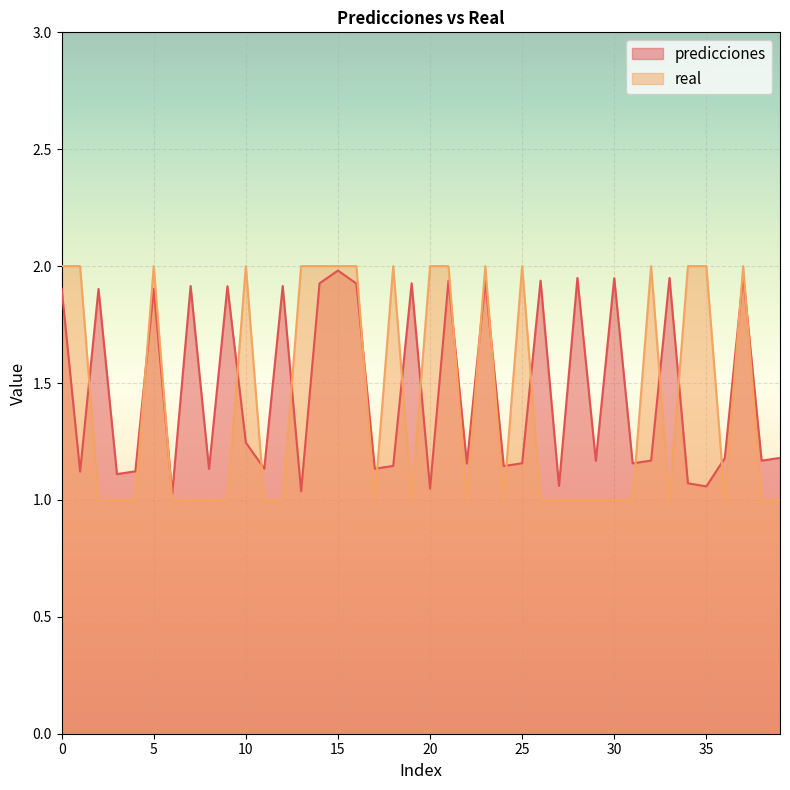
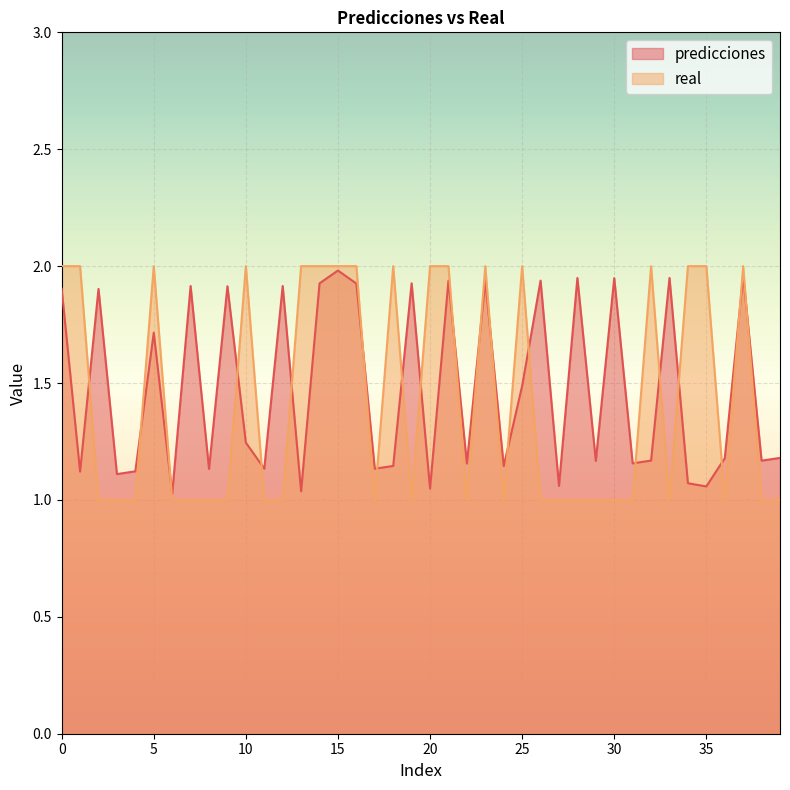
predicciones, 5: 1.90 -> 1.72
predicciones, 25: 1.16 -> 1.49
